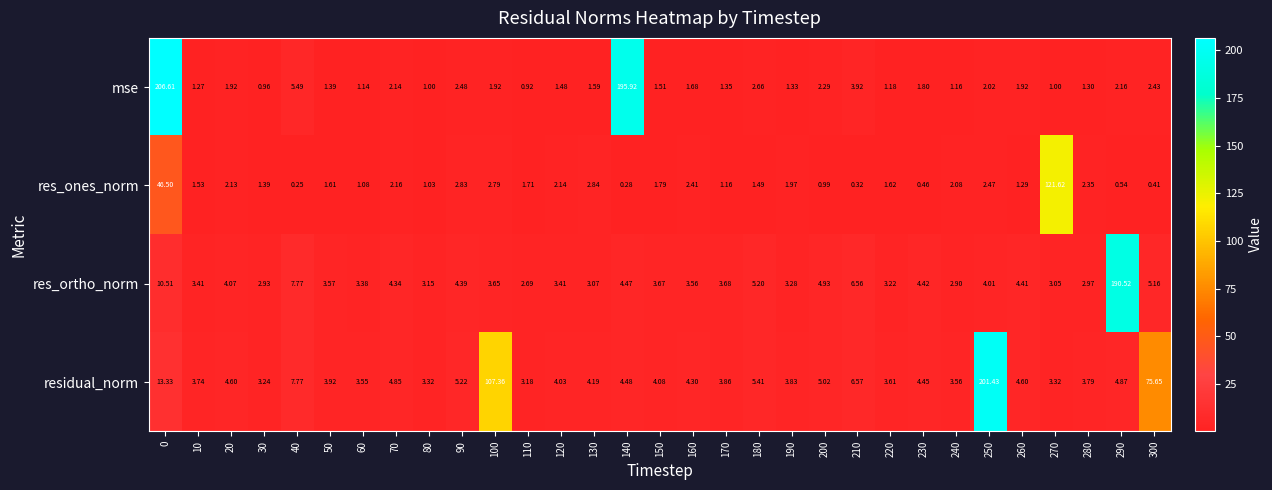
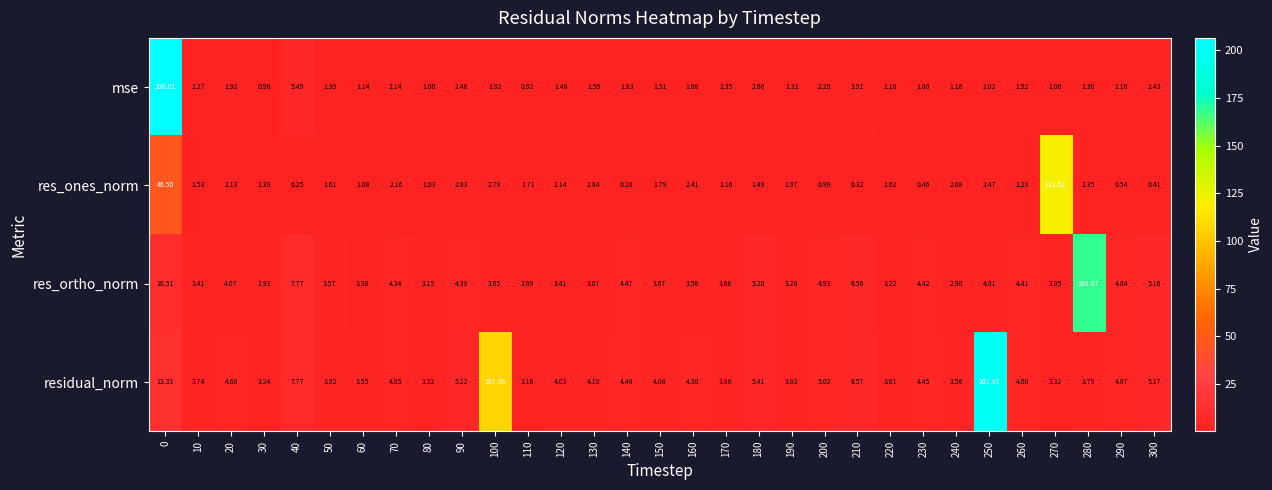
mse, 140: 195.92 -> 1.83
res_ortho_norm, 280: 2.97 -> 168.07
res_ortho_norm, 290: 190.52 -> 4.84
residual_norm, 300: 75.65 -> 5.17
